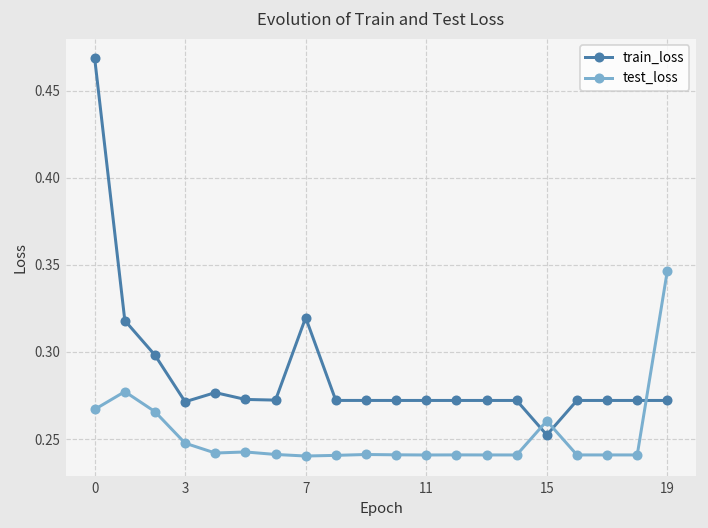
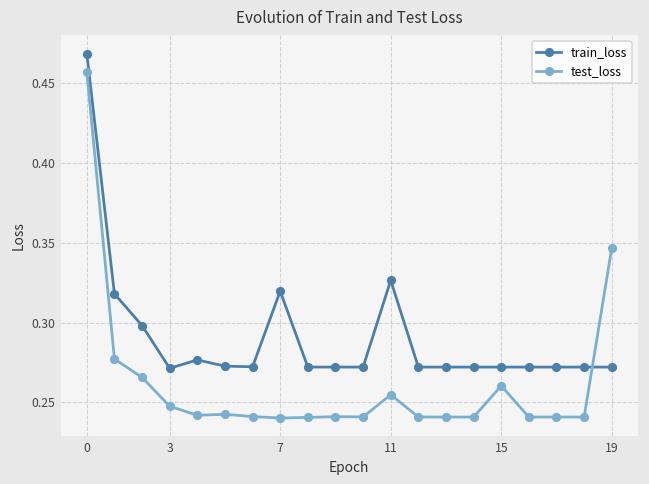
test_loss, 0: 0.267 -> 0.457
train_loss, 11: 0.272 -> 0.327
test_loss, 11: 0.241 -> 0.255
train_loss, 15: 0.252 -> 0.272
